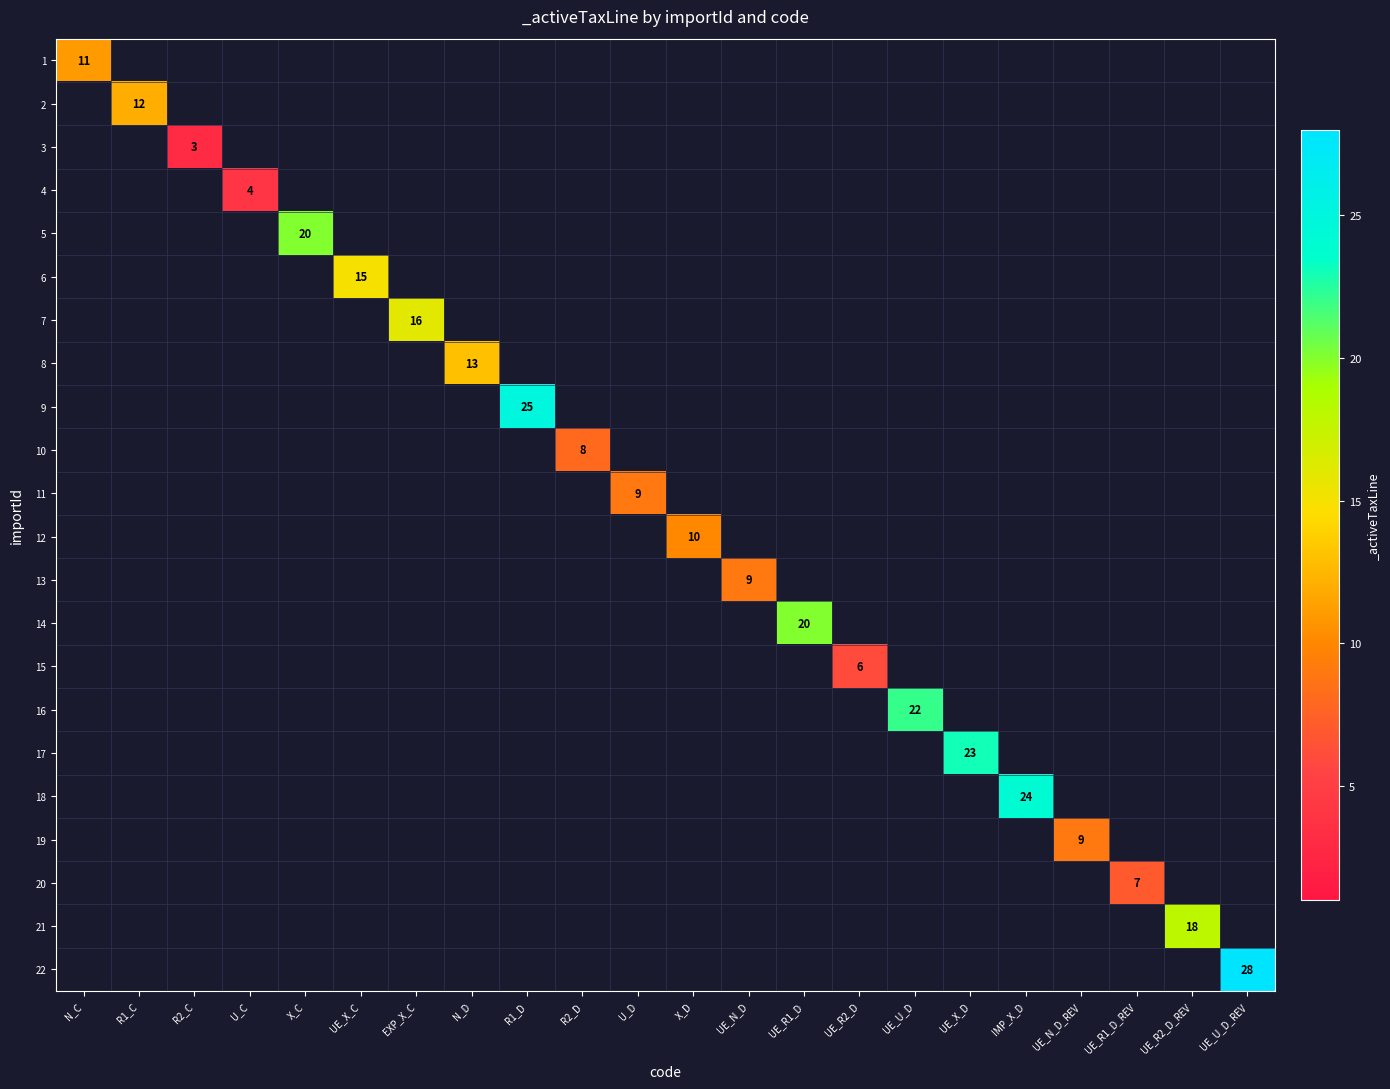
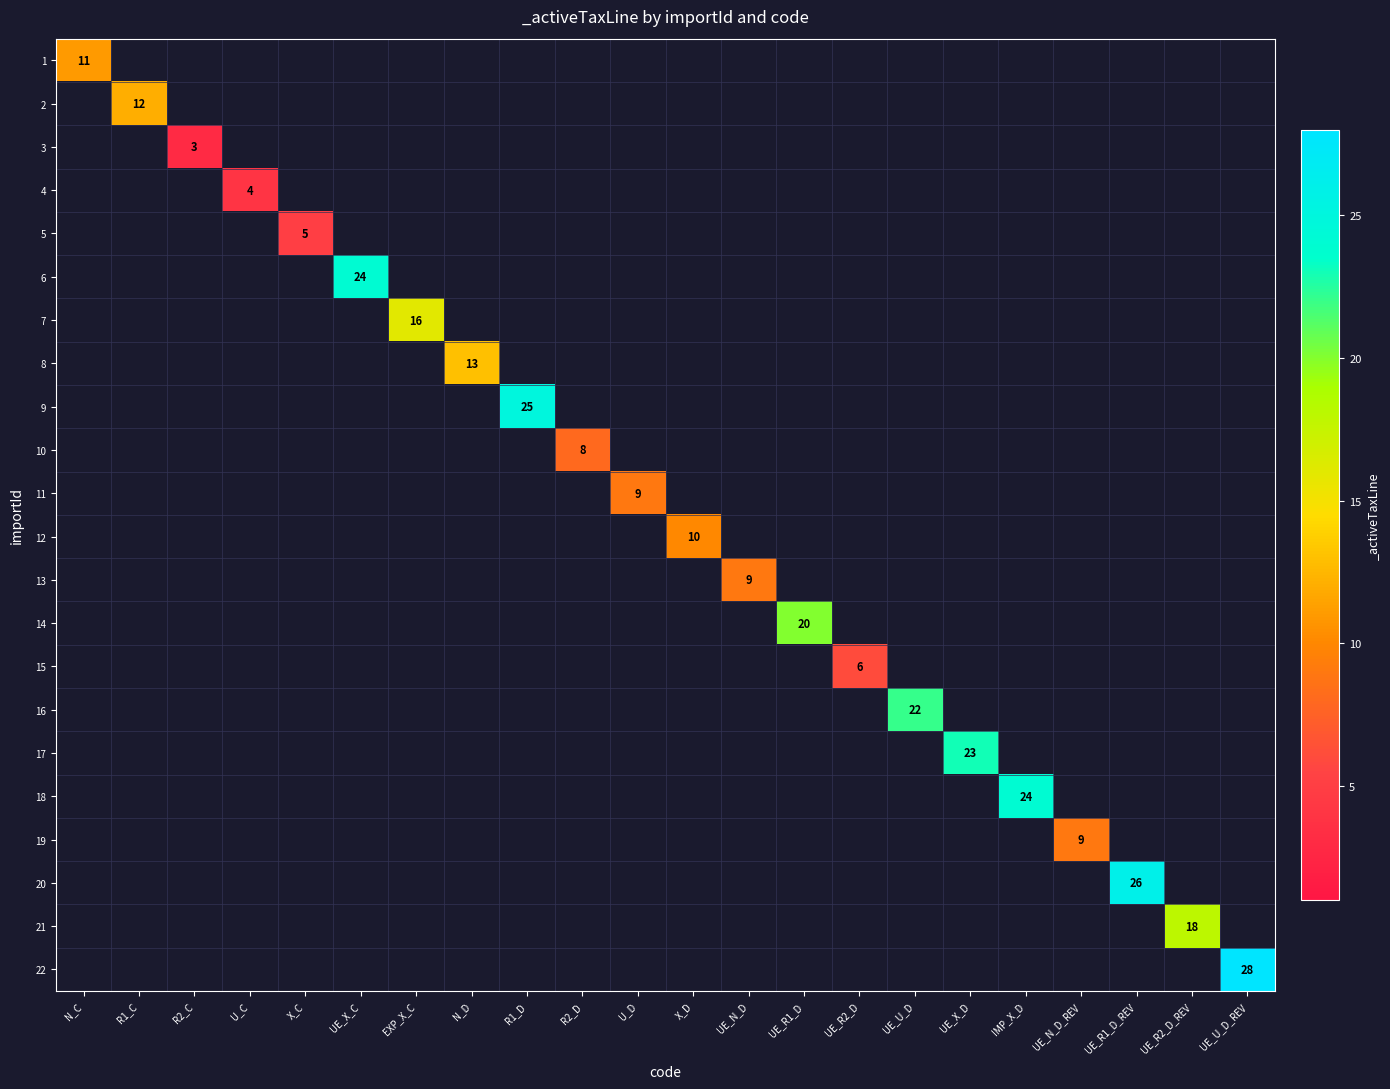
5, X_C: 20 -> 5
6, UE_X_C: 15 -> 24
20, UE_R1_D_REV: 7 -> 26
